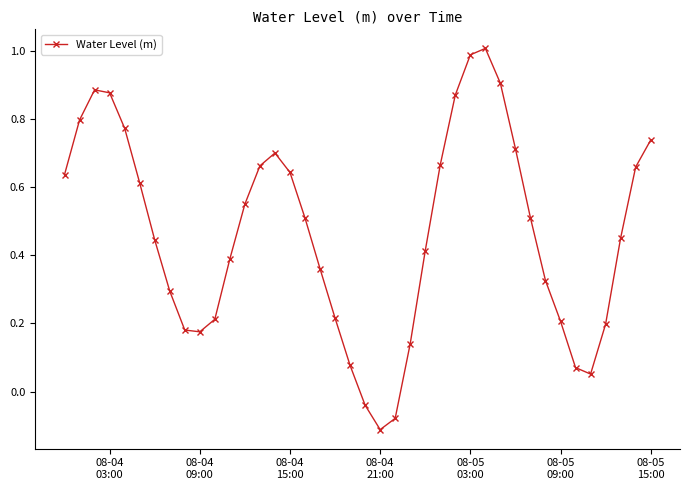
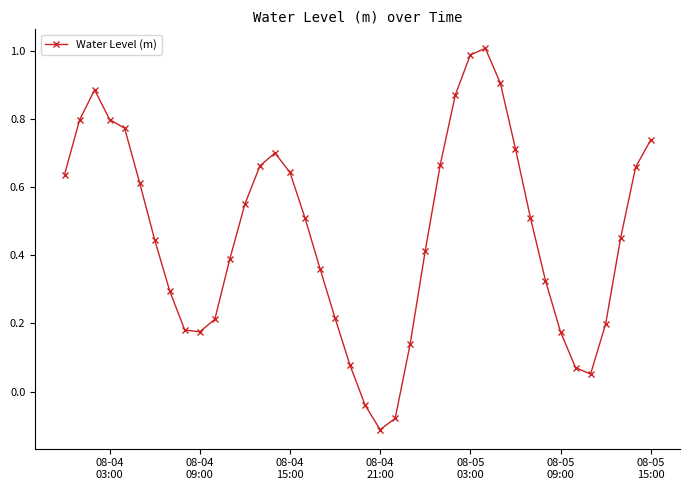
08-04 03:00: 0.88 -> 0.80
08-05 09:00: 0.21 -> 0.18
